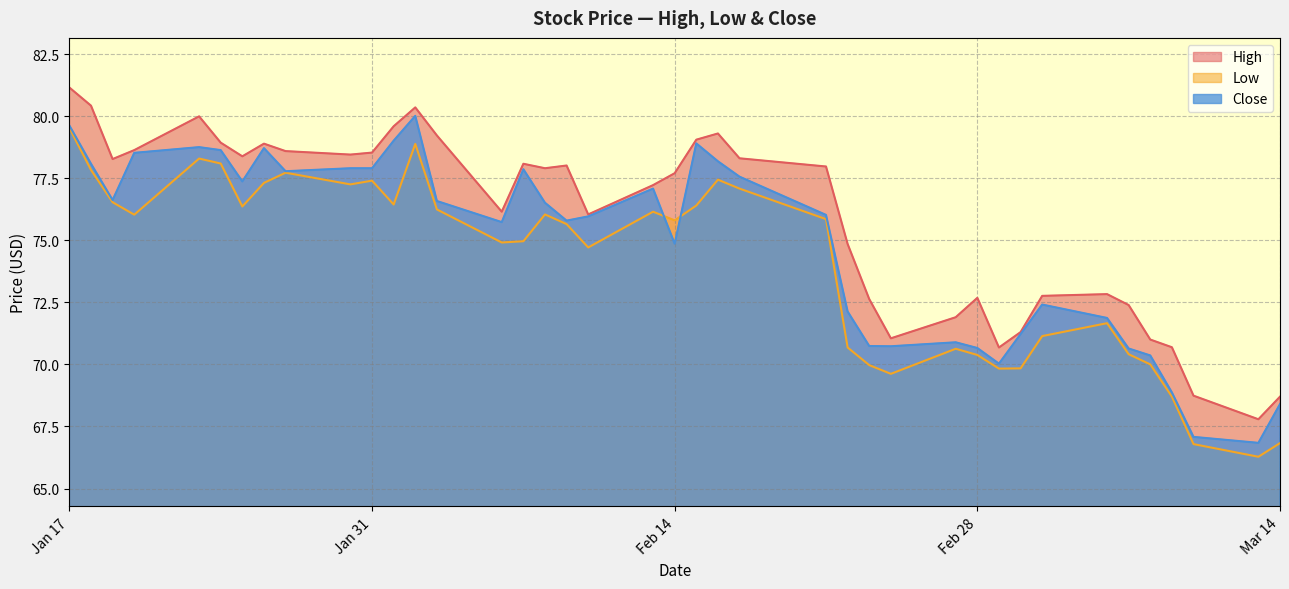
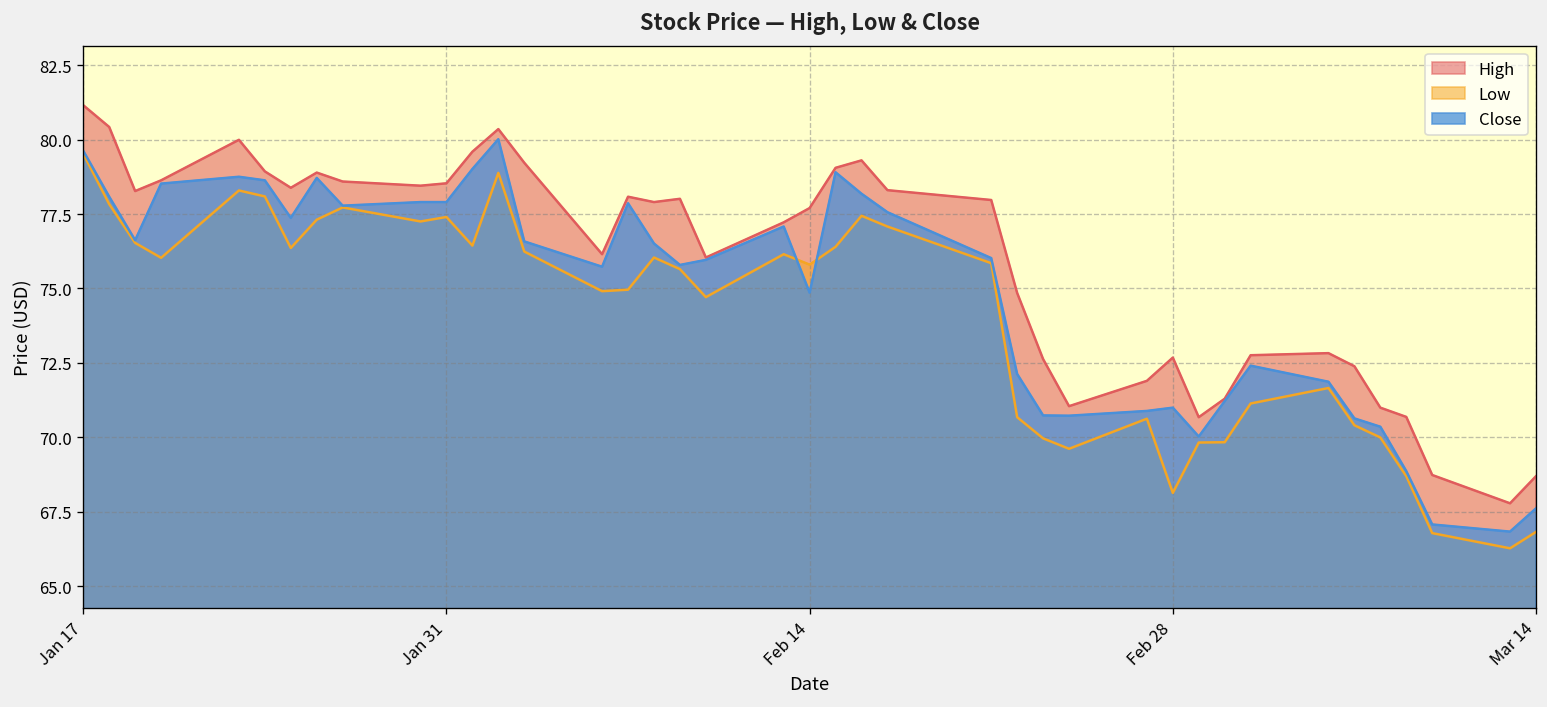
Low, Feb 28: 70.4 -> 68.1
Close, Feb 28: 70.7 -> 71.0
Close, Mar 14: 68.4 -> 67.6
